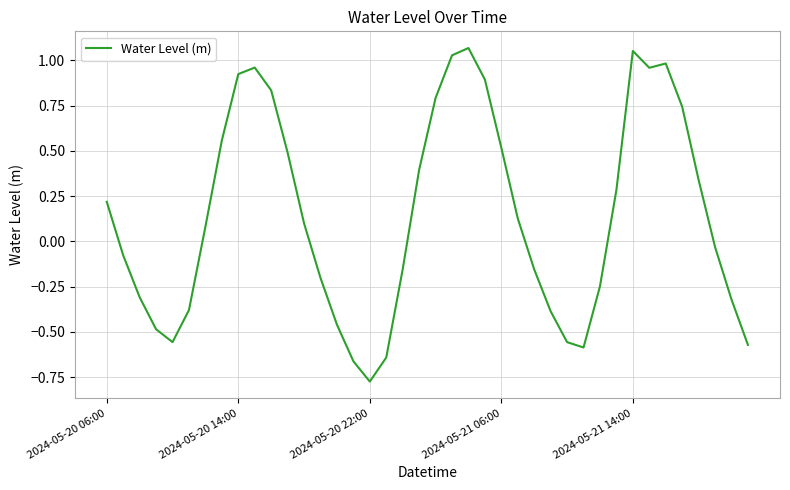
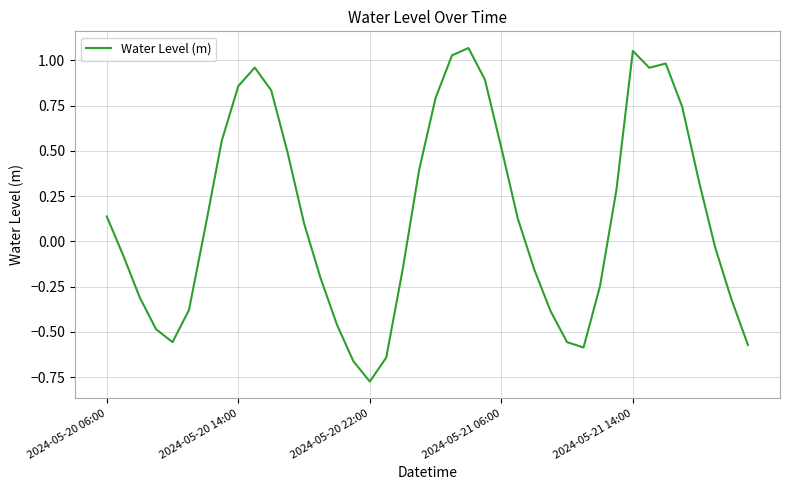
2024-05-20 06:00: 0.22 -> 0.14
2024-05-20 14:00: 0.92 -> 0.86
